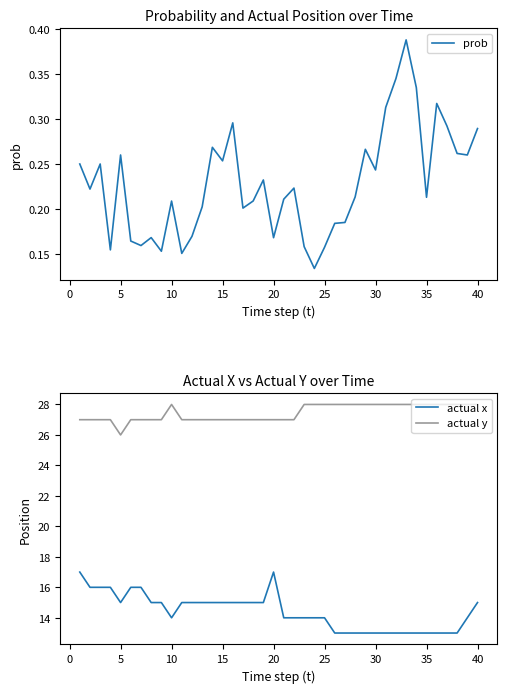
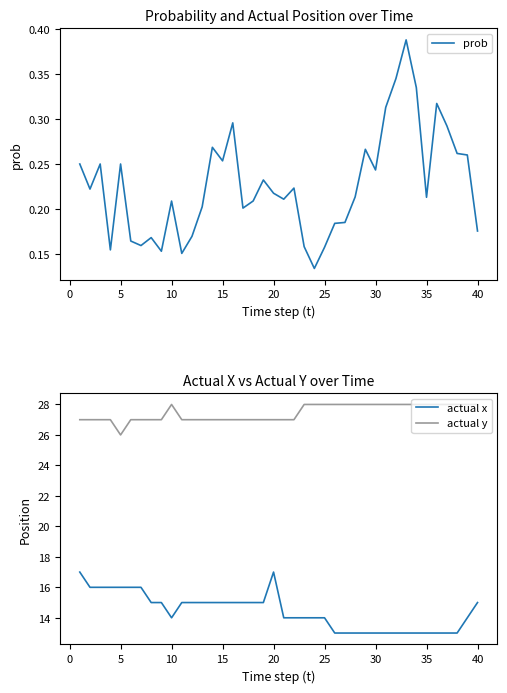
Probability and Actual Position over Time, 5: 0.26 -> 0.25
Probability and Actual Position over Time, 20: 0.17 -> 0.22
Probability and Actual Position over Time, 40: 0.29 -> 0.18
Actual X vs Actual Y over Time, actual x, 5: 15 -> 16
